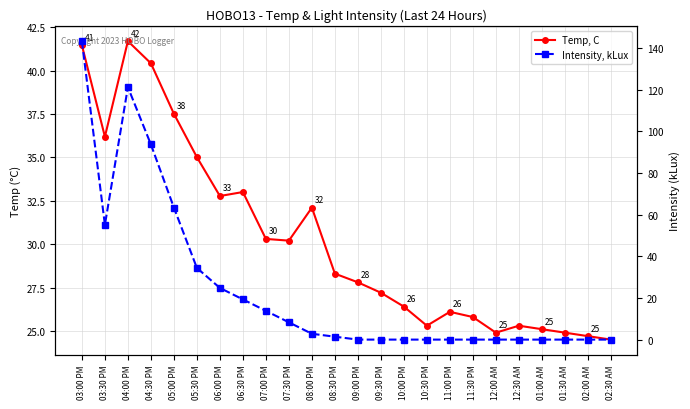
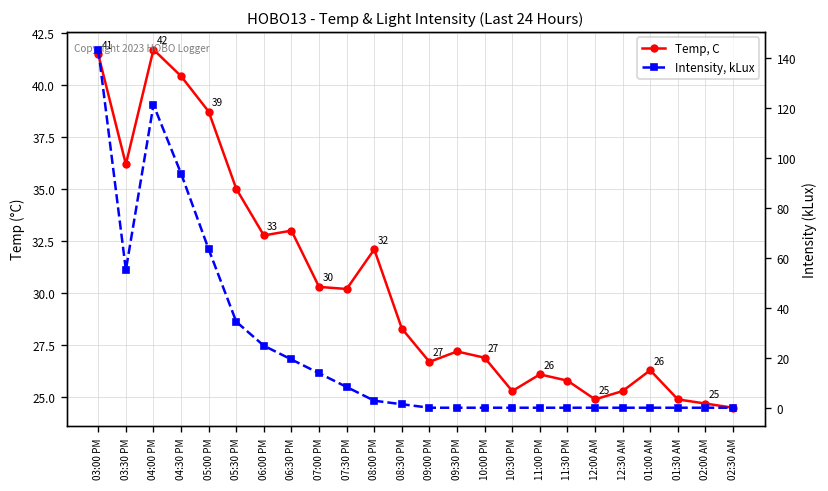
Temp, C, 05:00 PM: 38 -> 39
Temp, C, 09:00 PM: 28 -> 27
Temp, C, 10:00 PM: 26 -> 27
Temp, C, 01:00 AM: 25 -> 26
